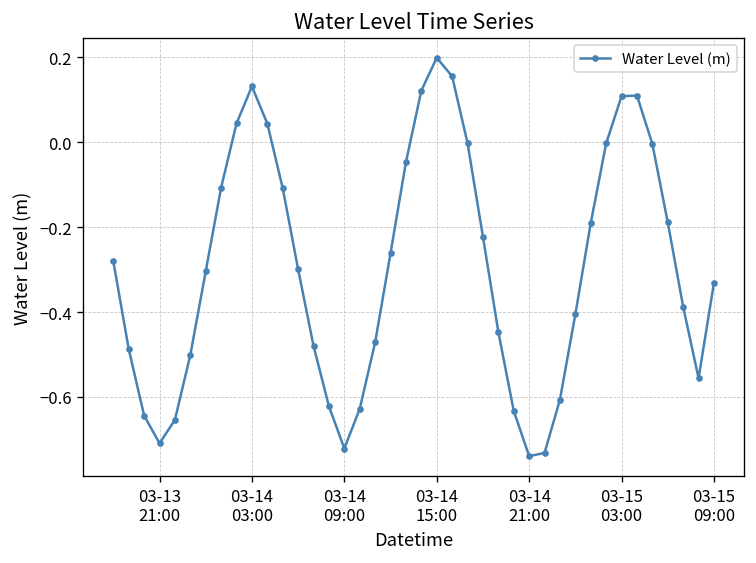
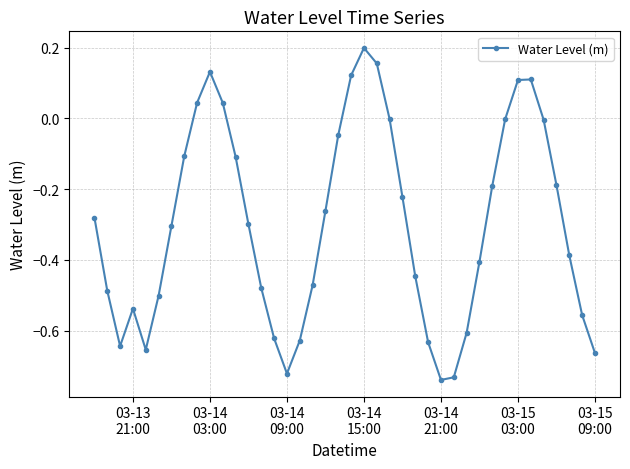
03-13 21:00: -0.71 -> -0.54
03-15 09:00: -0.33 -> -0.66
